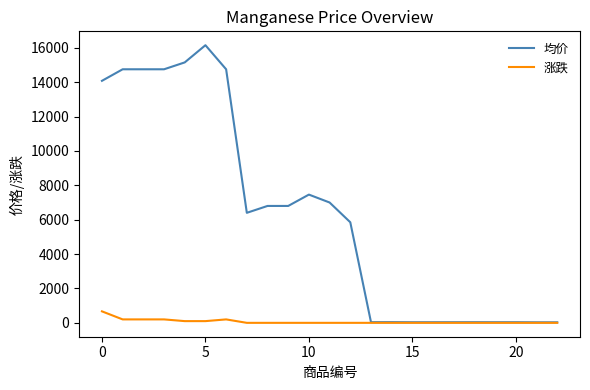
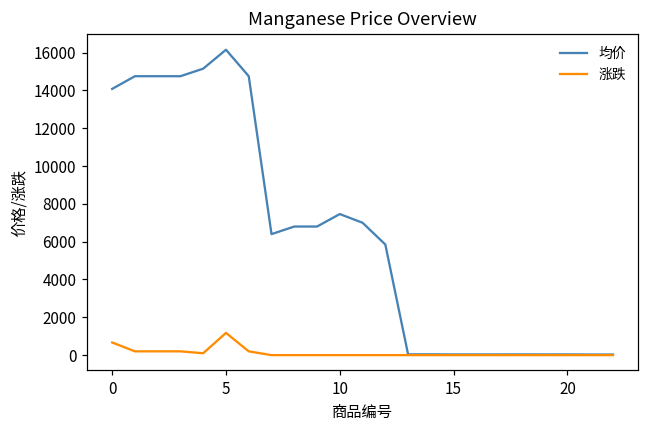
涨跌, 5: 100 -> 1200
